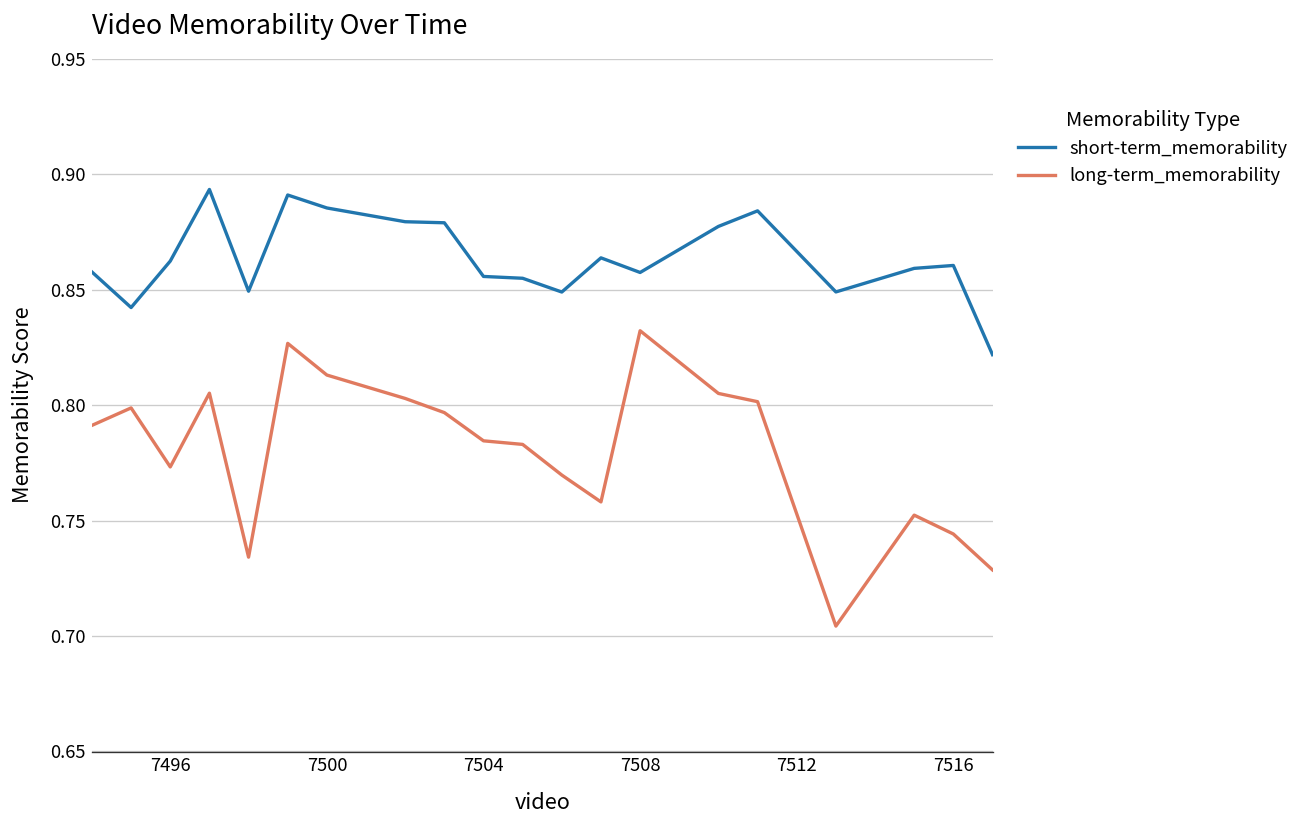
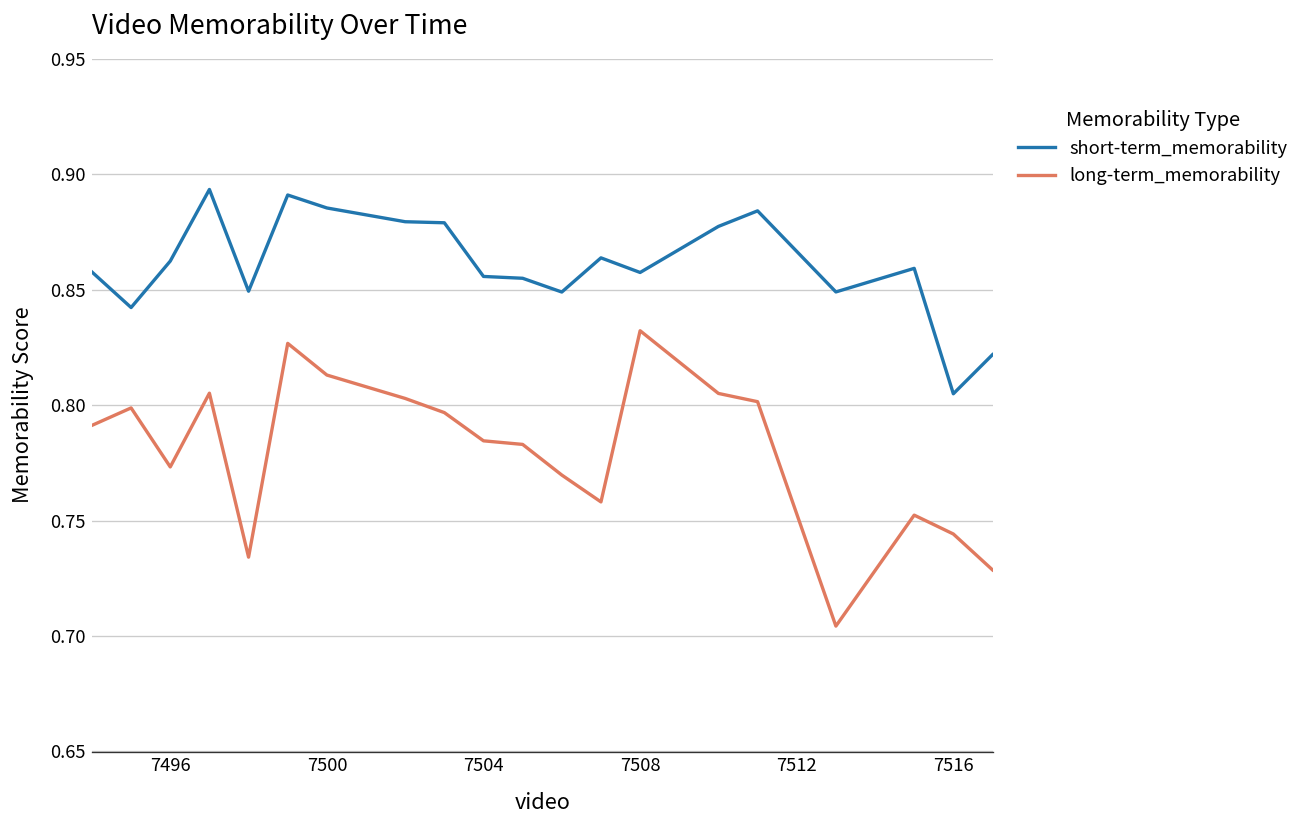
short-term_memorability, 7516: 0.860 -> 0.805
